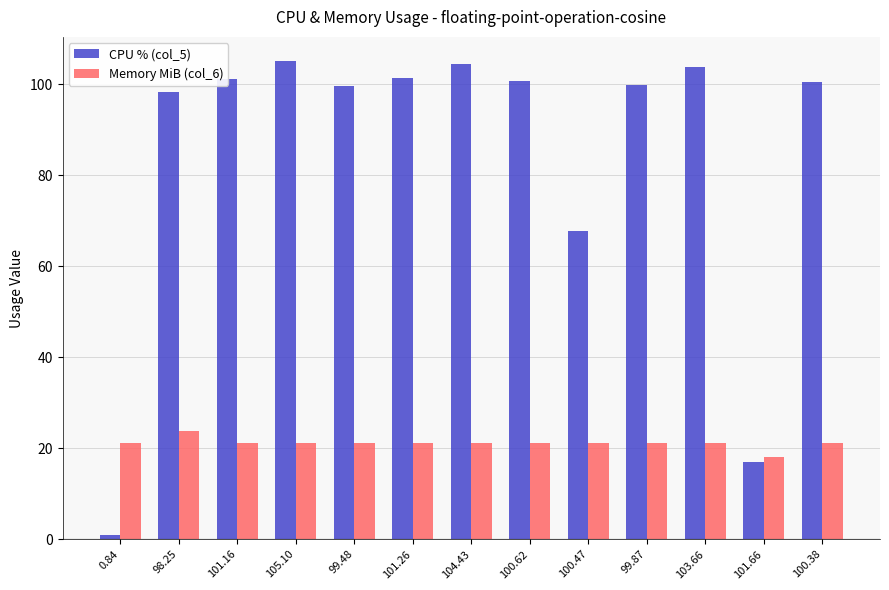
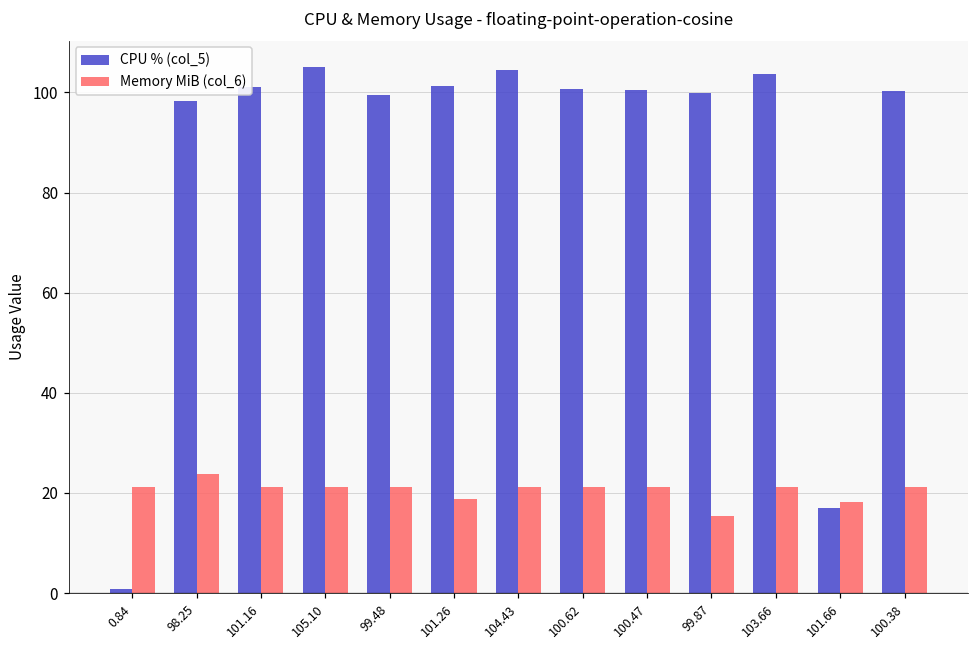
Memory MiB (col_6), 101.26: 21 -> 19
CPU % (col_5), 100.47: 68 -> 100
Memory MiB (col_6), 99.87: 21 -> 15
